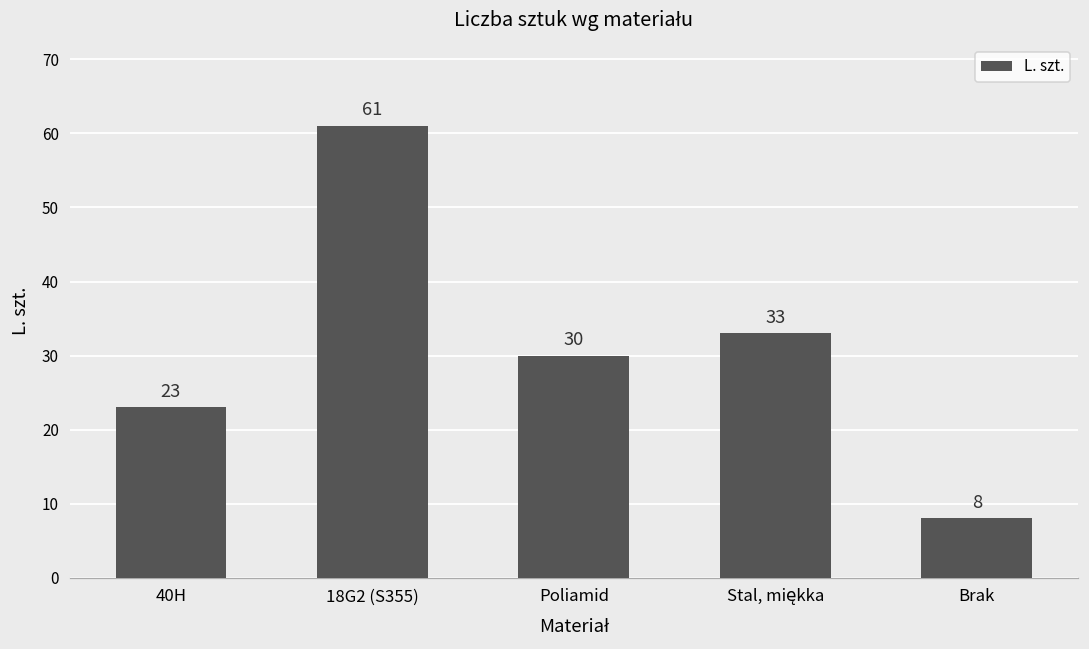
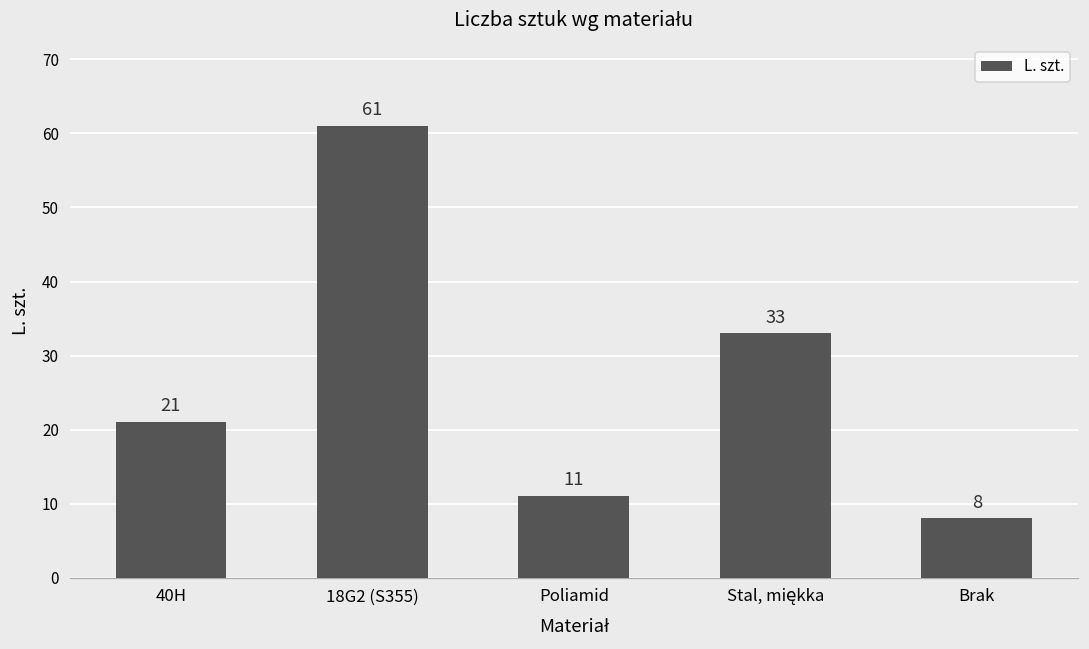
40H: 23 -> 21
Poliamid: 30 -> 11
